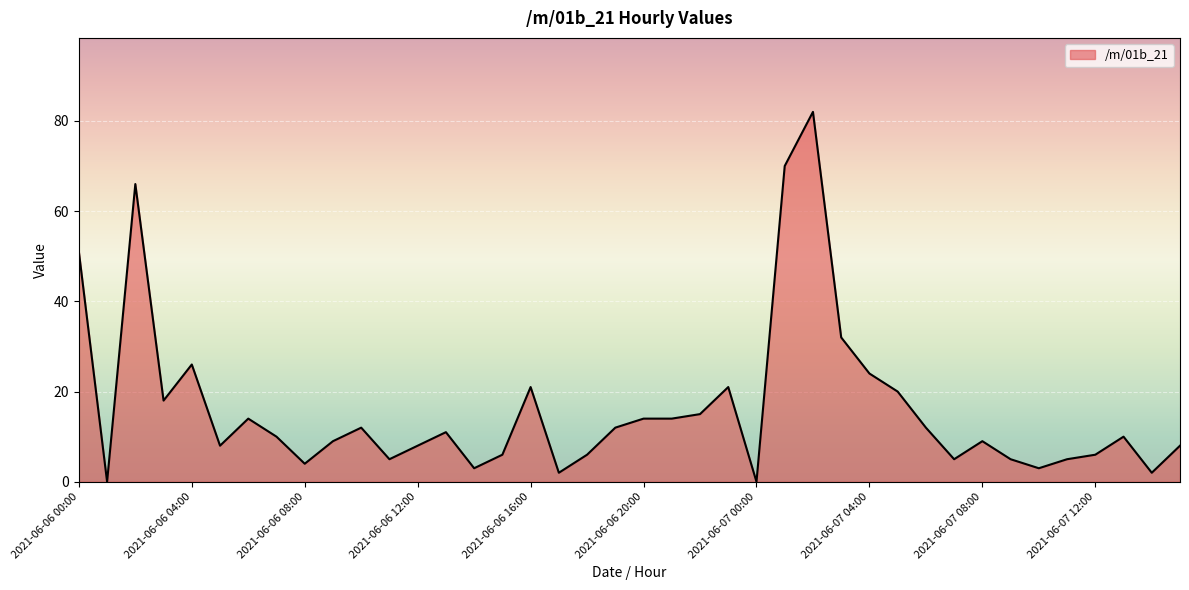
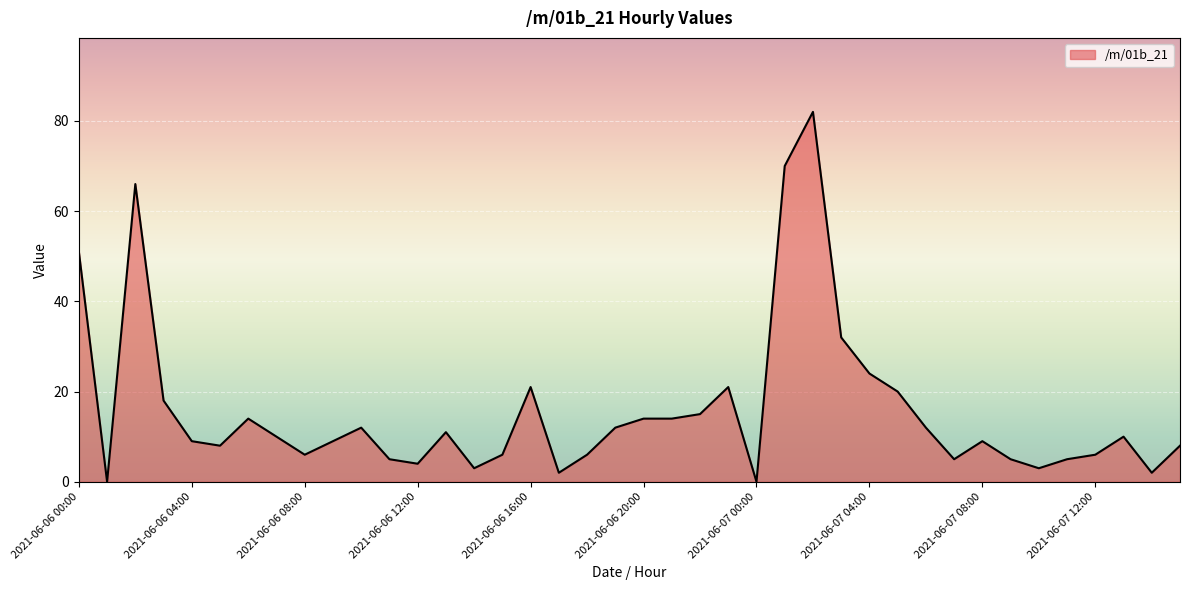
2021-06-06 04:00: 26 -> 9
2021-06-06 08:00: 4 -> 6
2021-06-06 12:00: 8 -> 4
